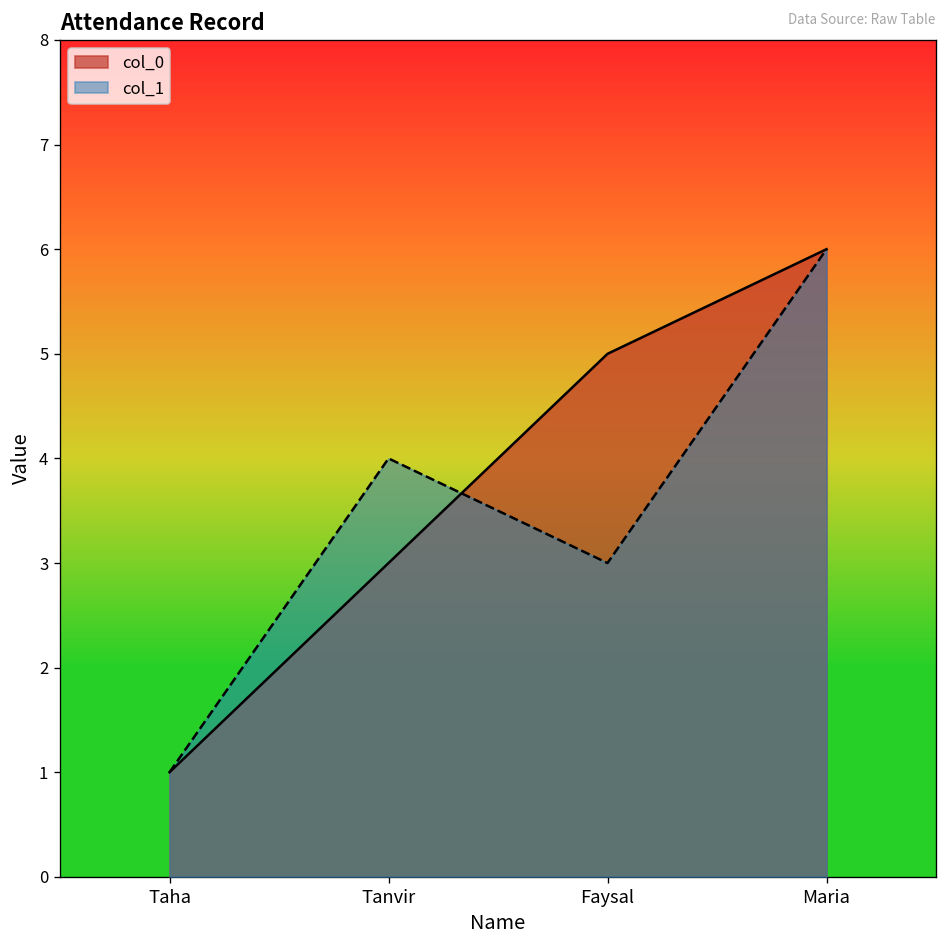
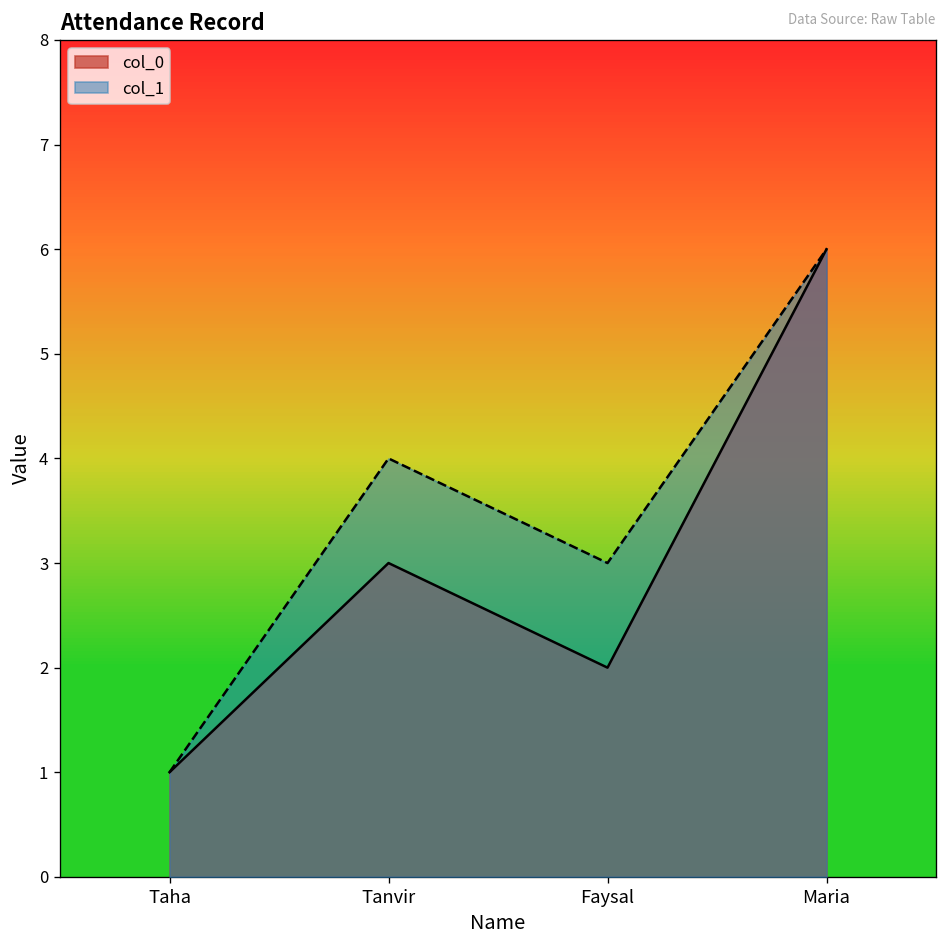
col_0, Faysal: 5 -> 2
